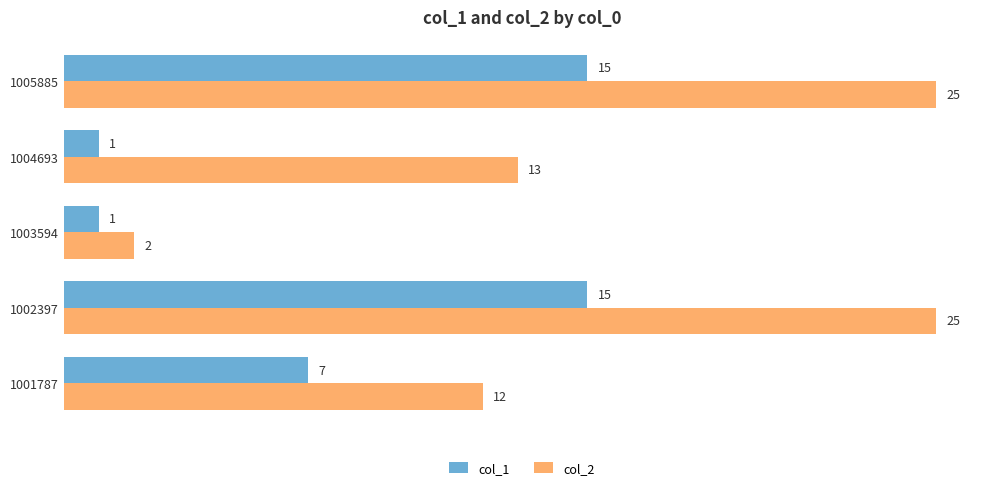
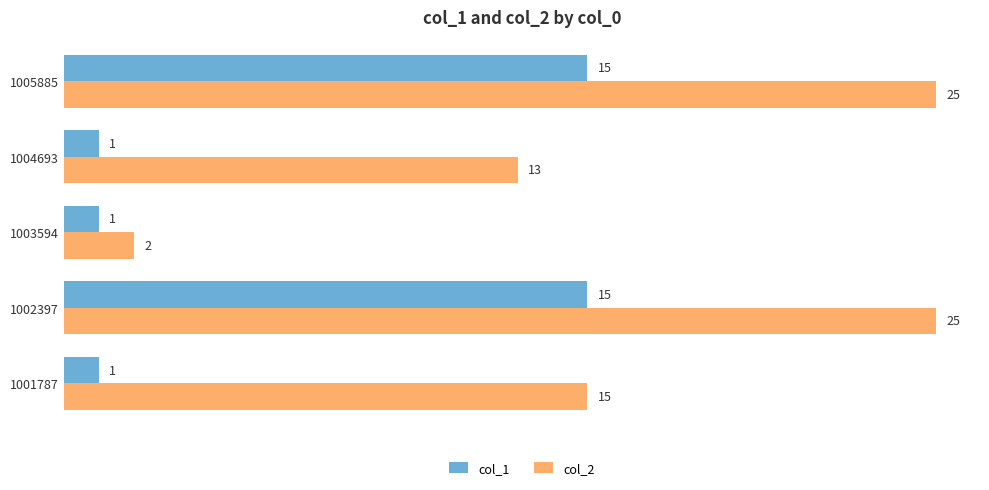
col_1, 1001787: 7 -> 1
col_2, 1001787: 12 -> 15
